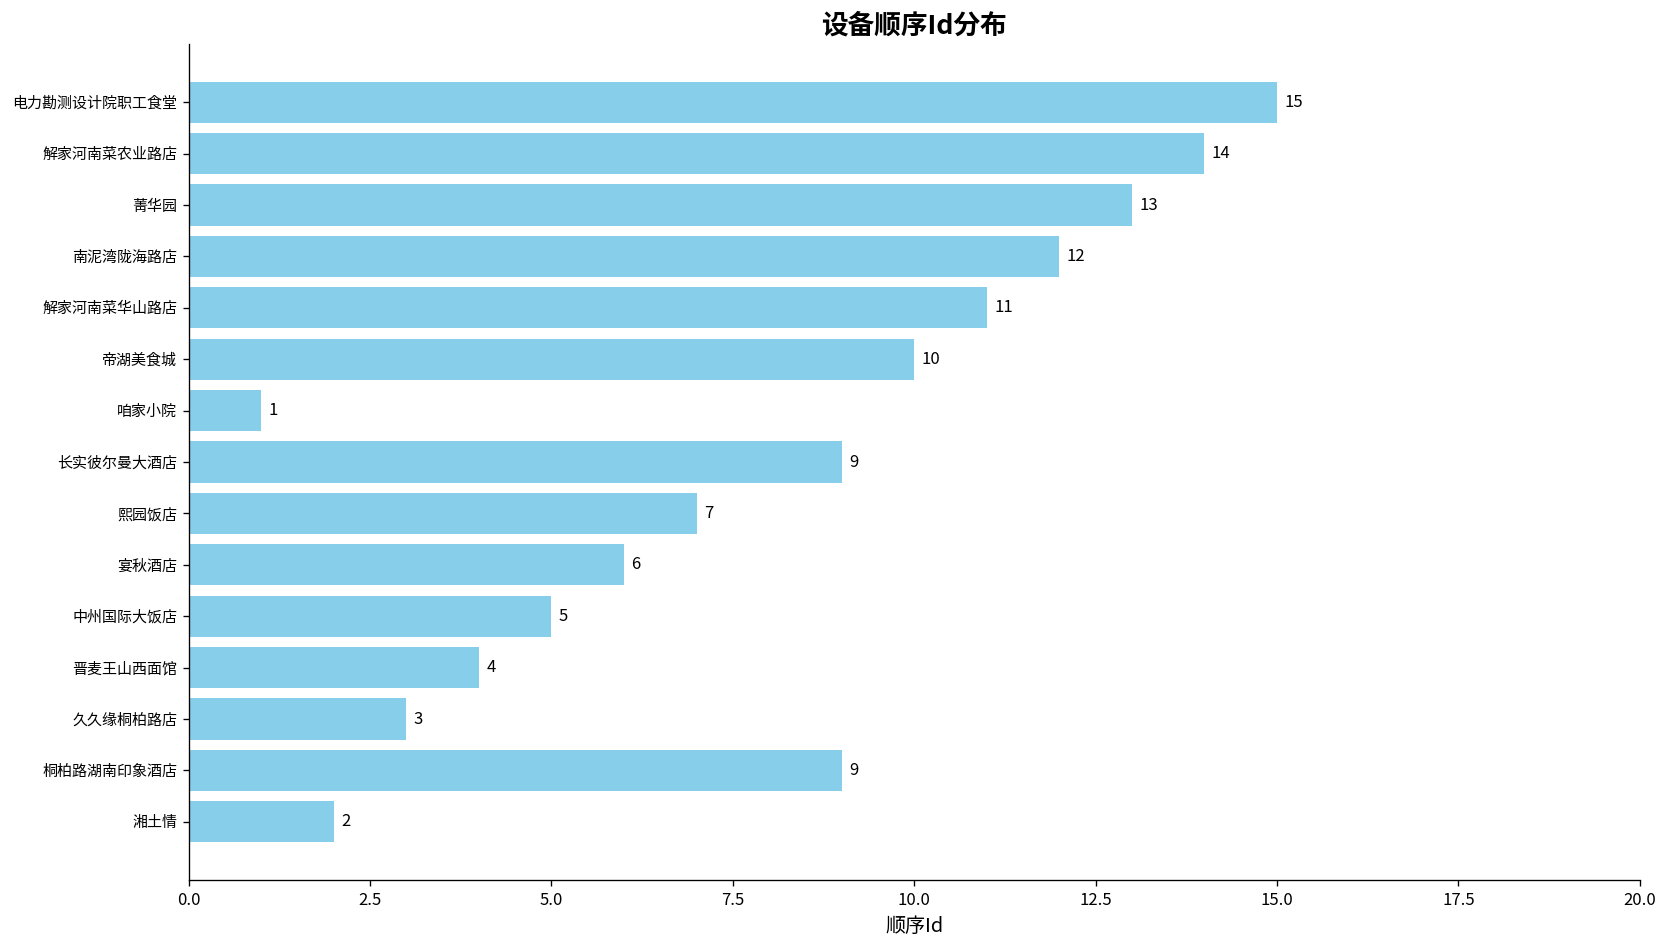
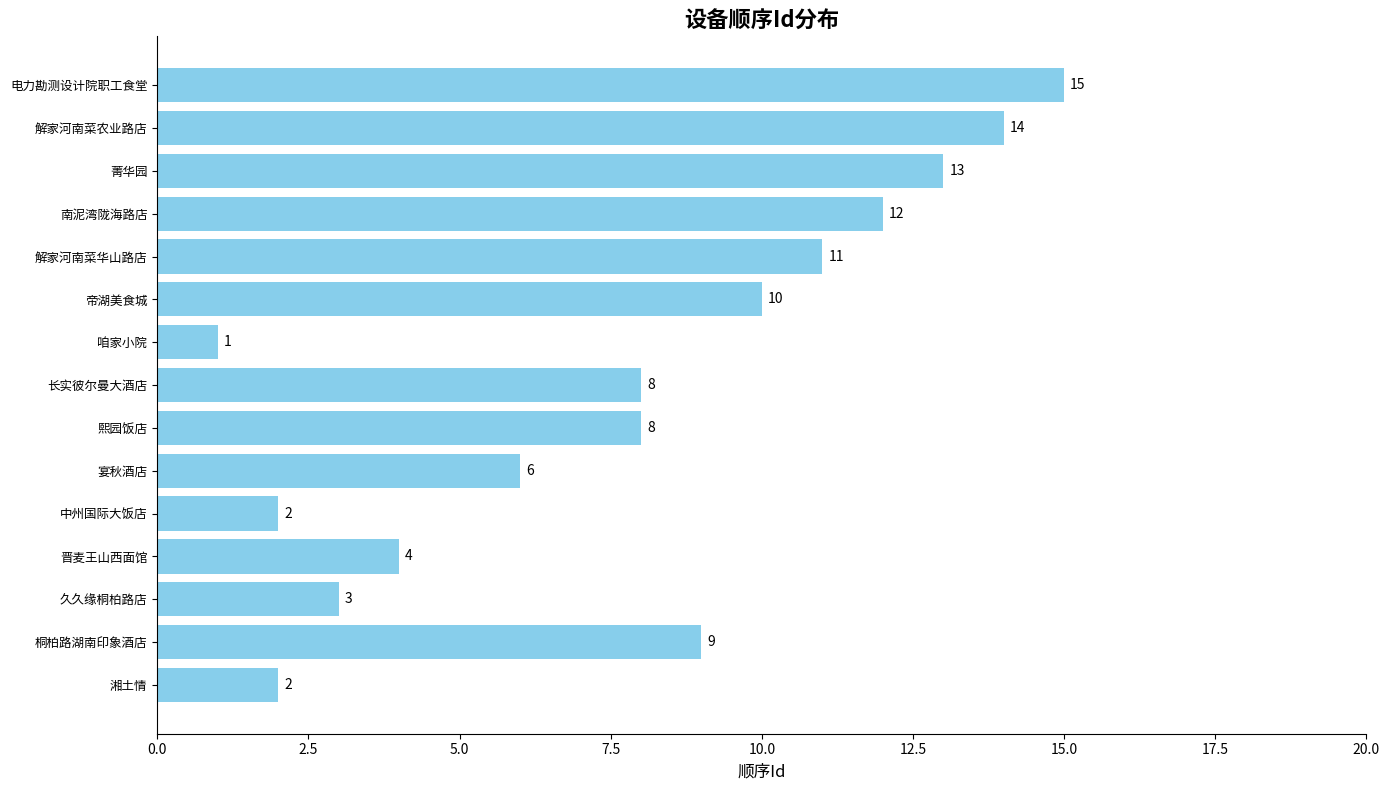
长实彼尔曼大酒店: 9 -> 8
熙园饭店: 7 -> 8
中州国际大饭店: 5 -> 2
